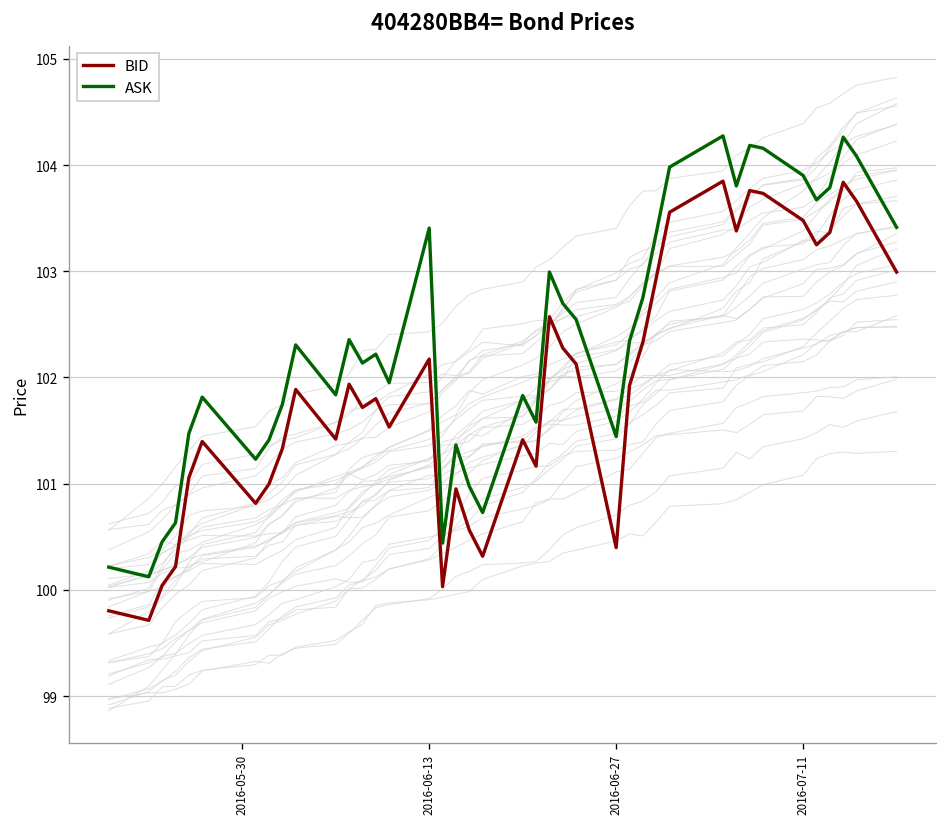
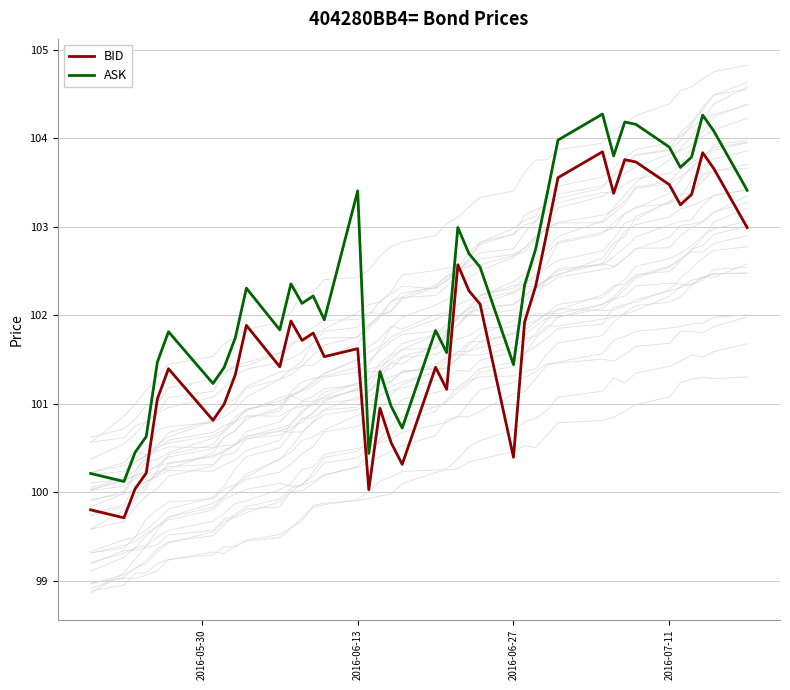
BID, 2016-06-13: 102.2 -> 101.6
